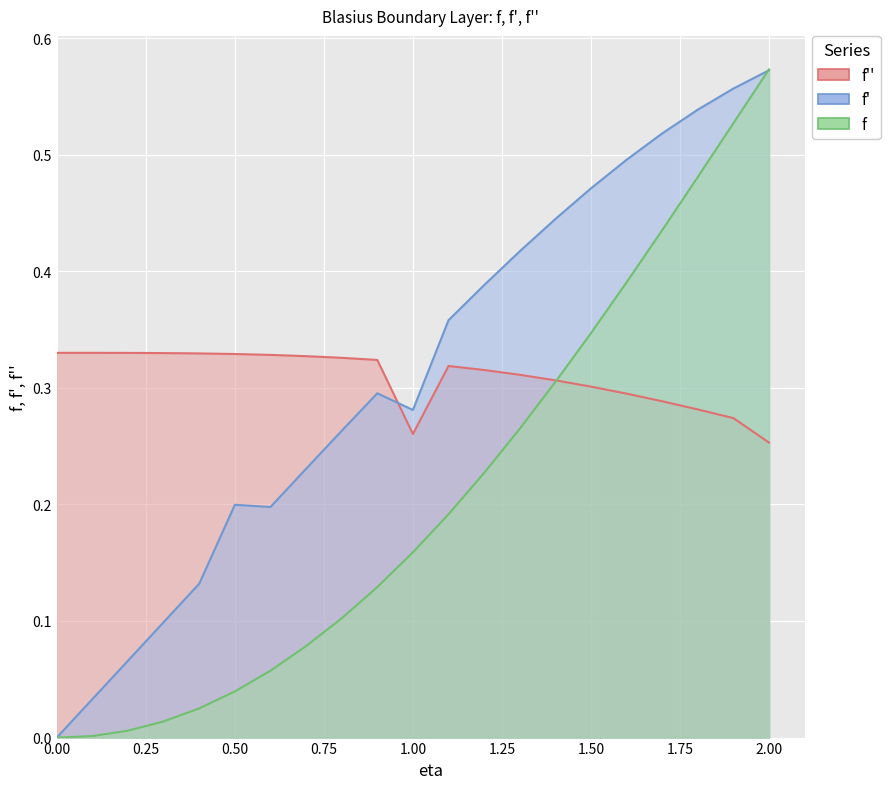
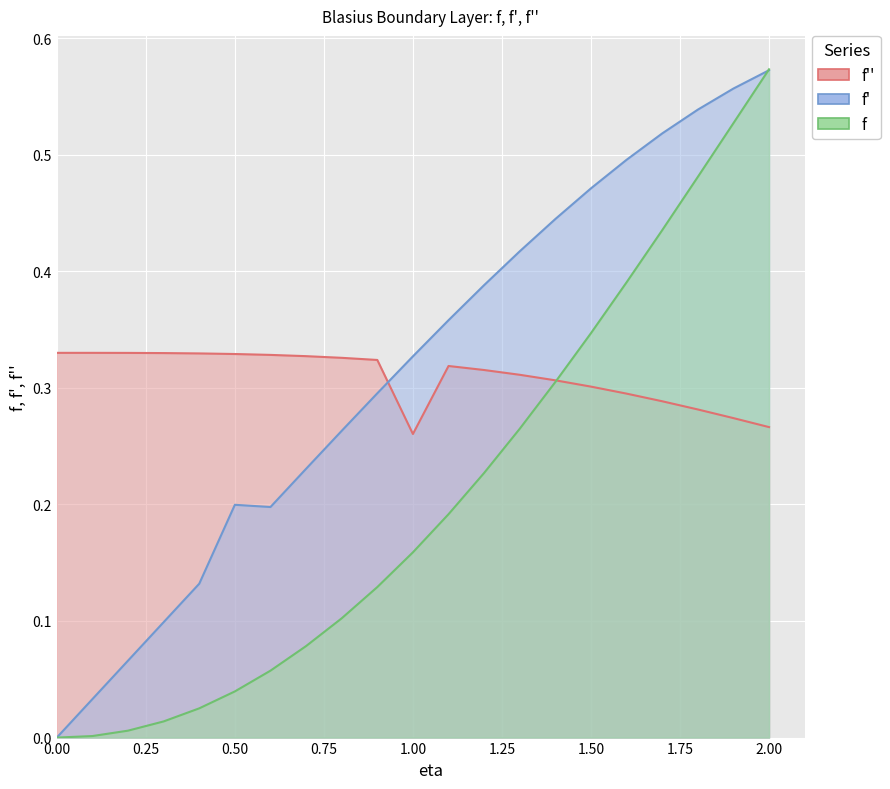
f', 1.00: 0.281 -> 0.327
f'', 2.00: 0.253 -> 0.266
